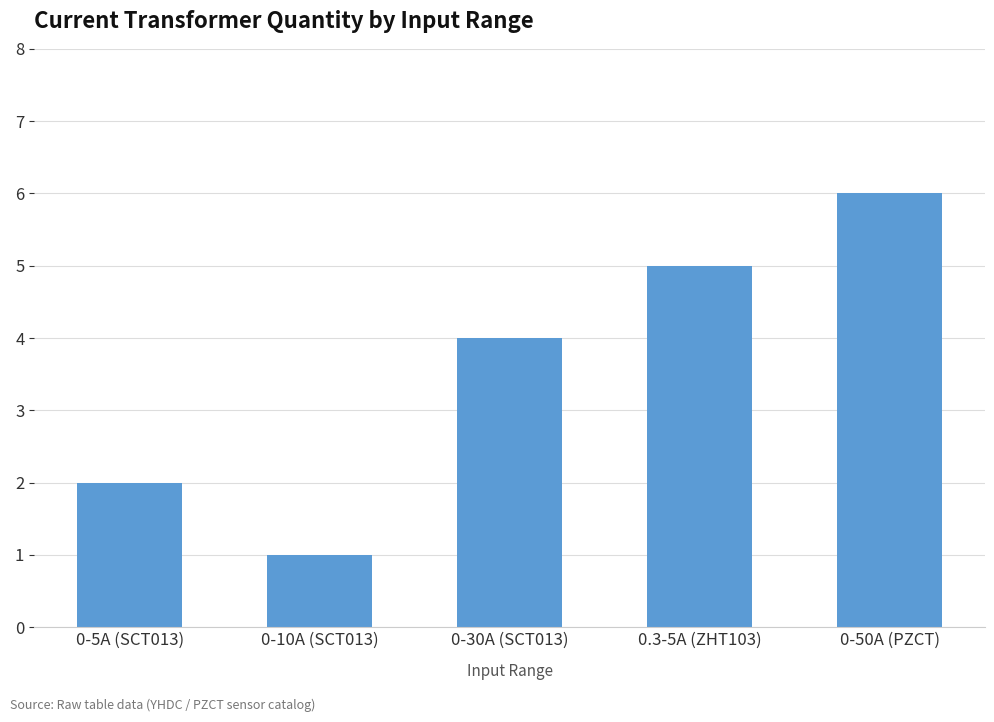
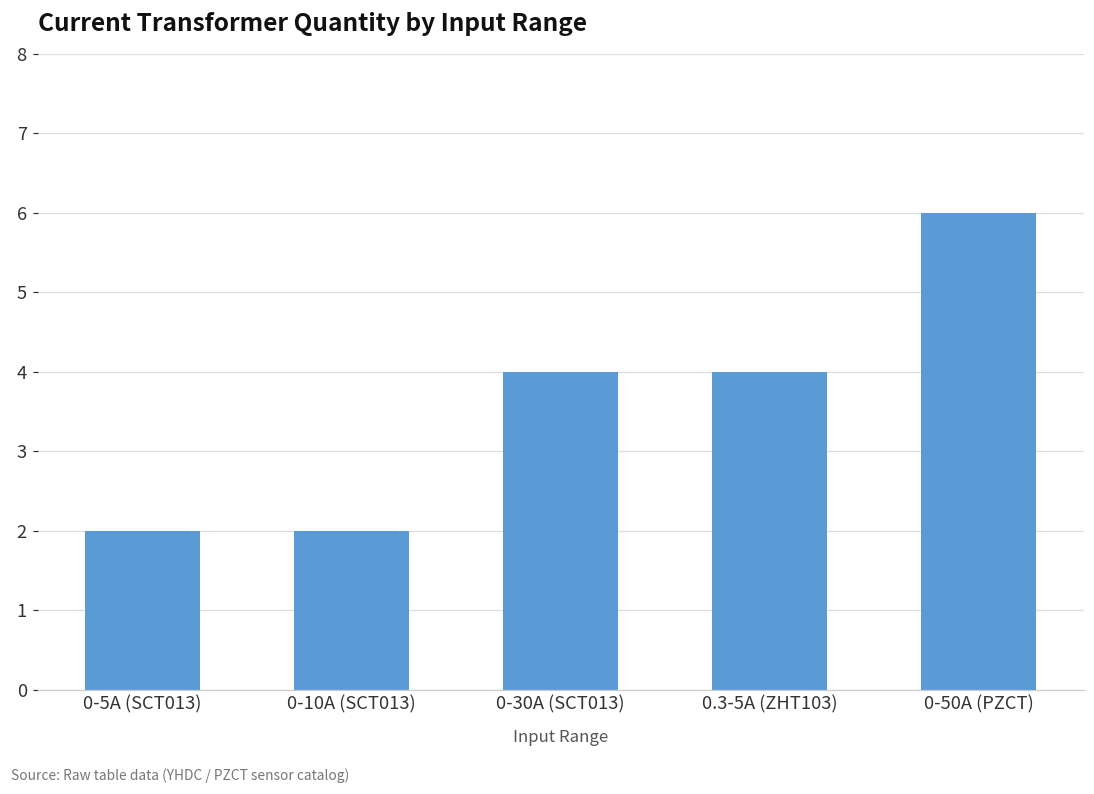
0-10A (SCT013): 1 -> 2
0.3-5A (ZHT103): 5 -> 4
